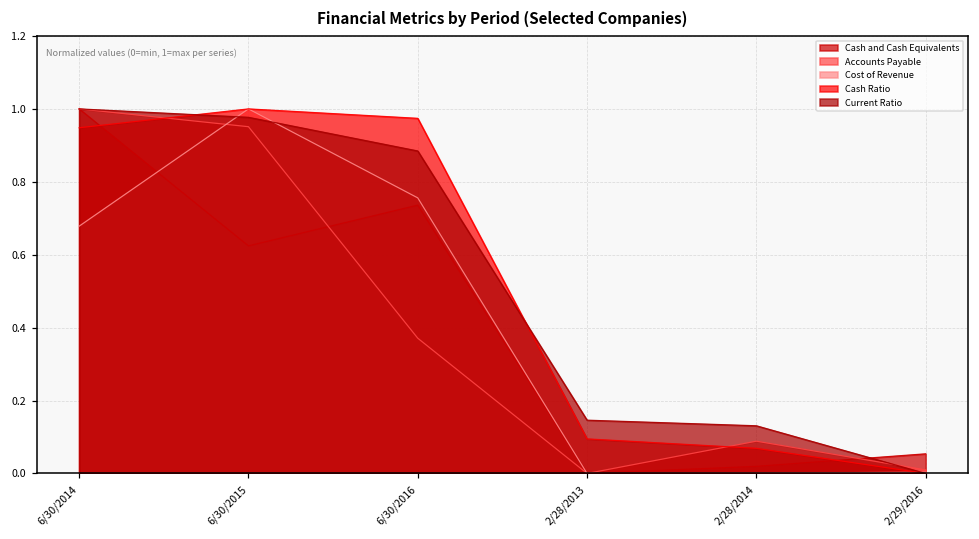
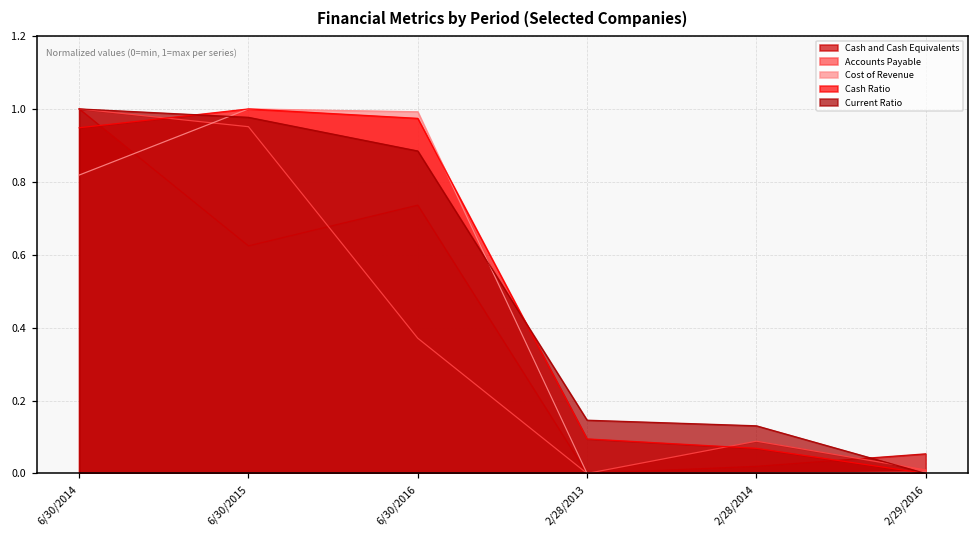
Cost of Revenue, 6/30/2014: 0.68 -> 0.82
Cost of Revenue, 6/30/2016: 0.76 -> 0.99
